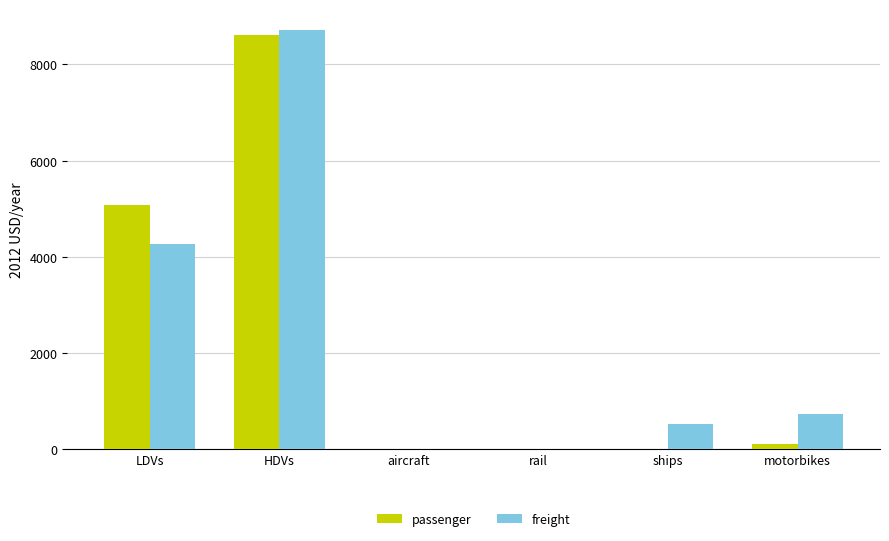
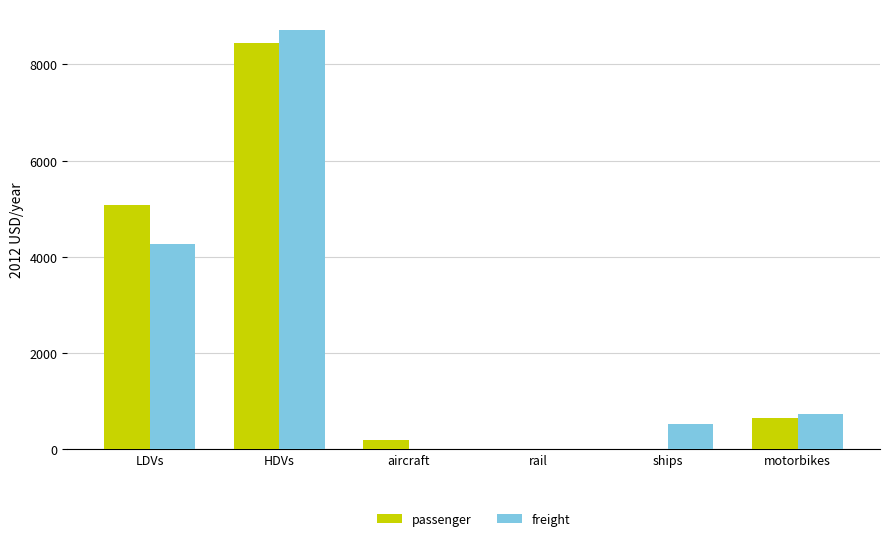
passenger, HDVs: 8600 -> 8400
passenger, aircraft: 0 -> 200
passenger, motorbikes: 100 -> 600
